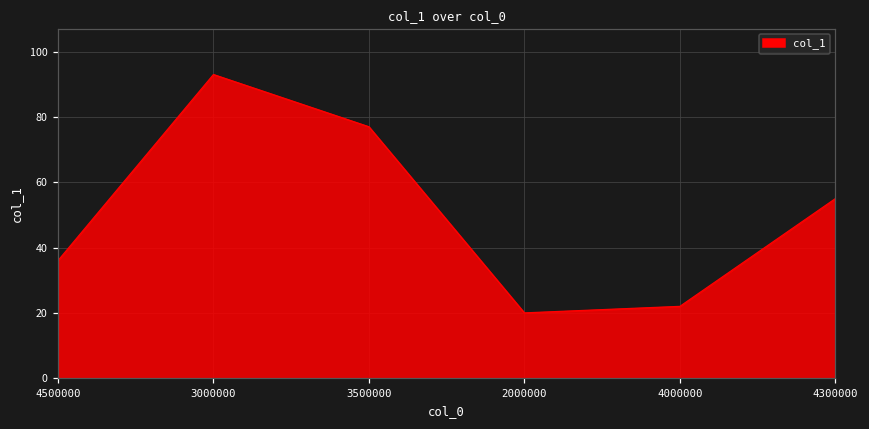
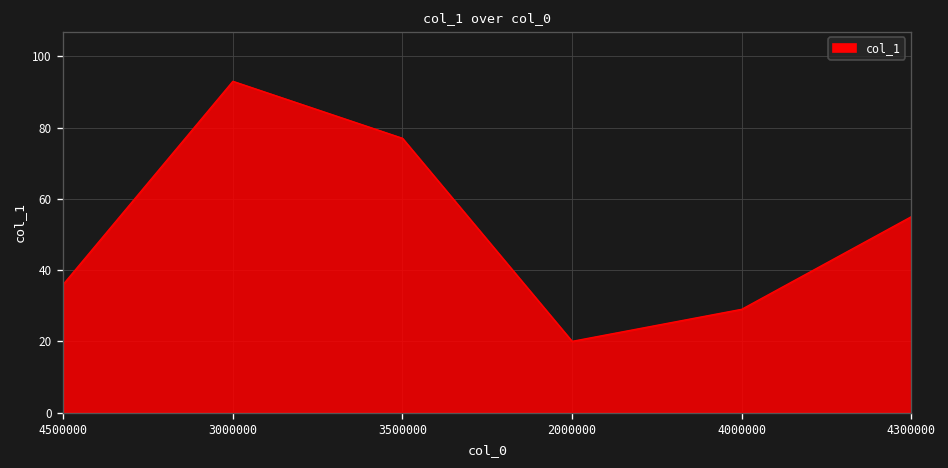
4000000: 22 -> 29
